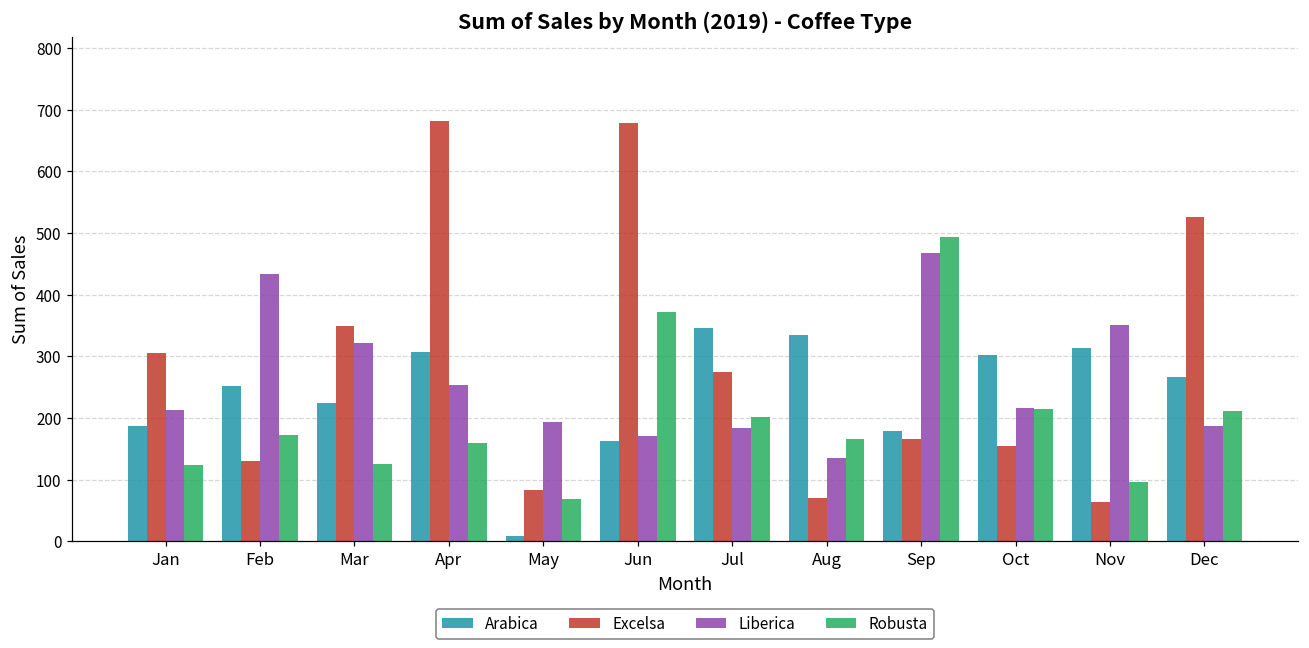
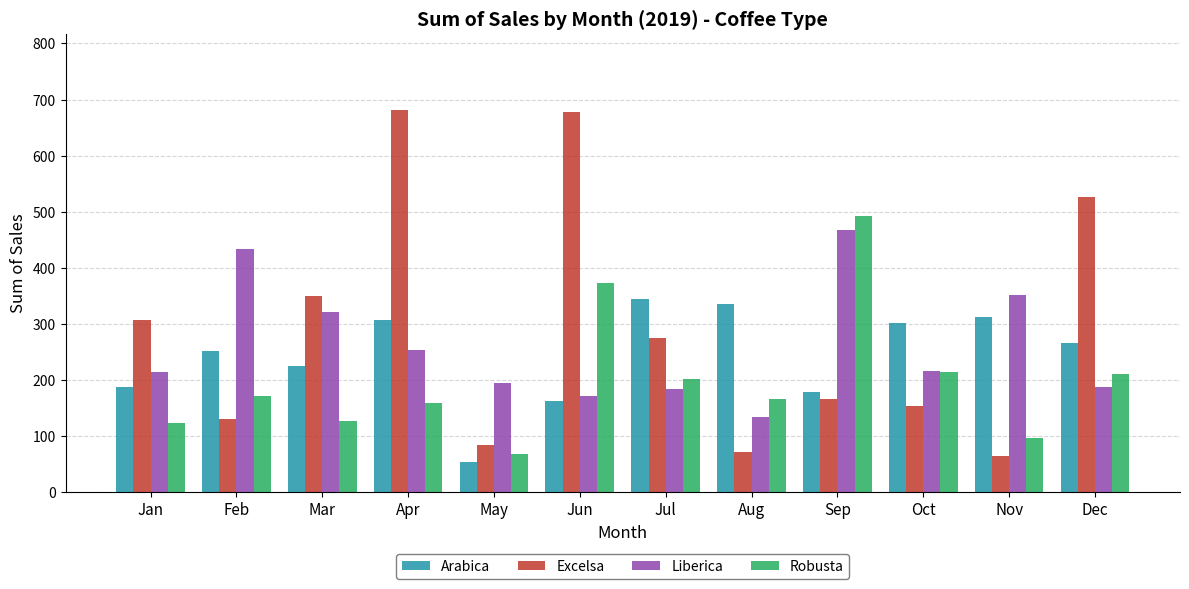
Arabica, May: 10 -> 50
